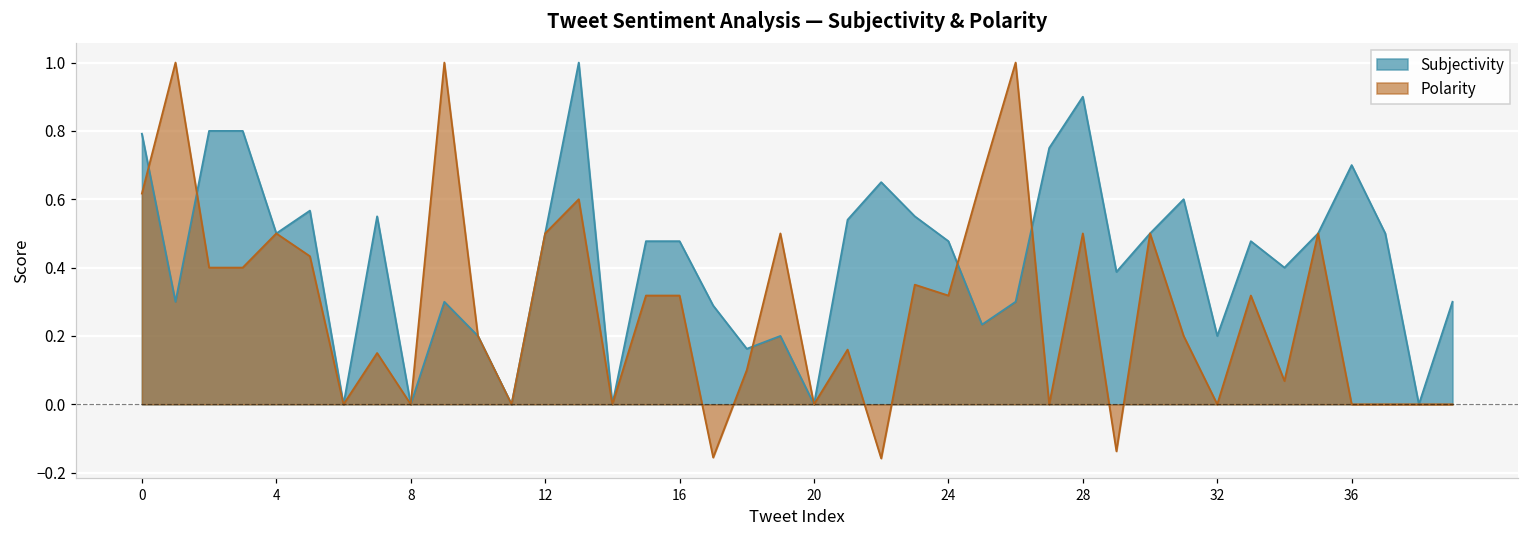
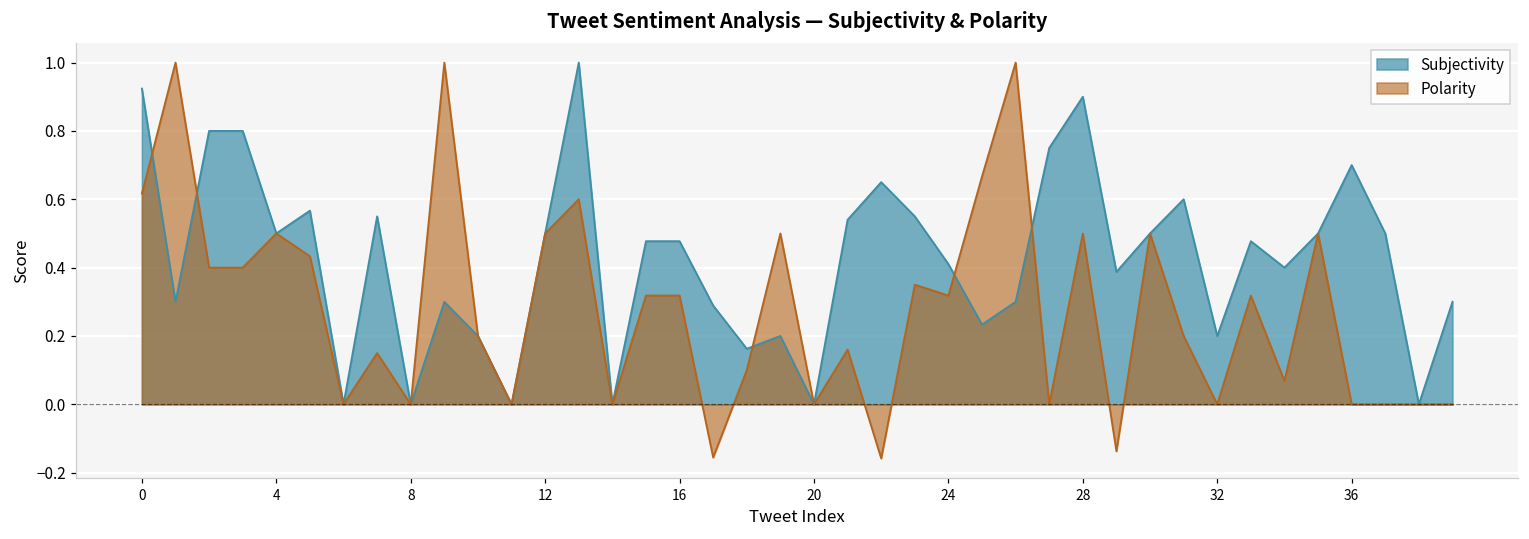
Subjectivity, 0: 0.79 -> 0.92
Subjectivity, 24: 0.48 -> 0.41
